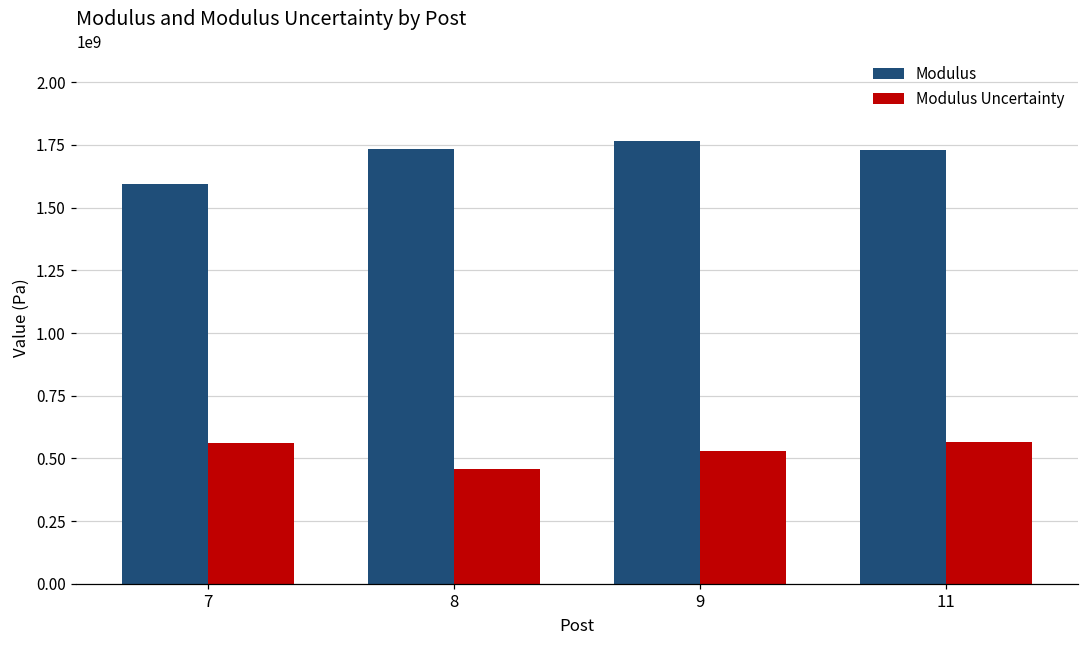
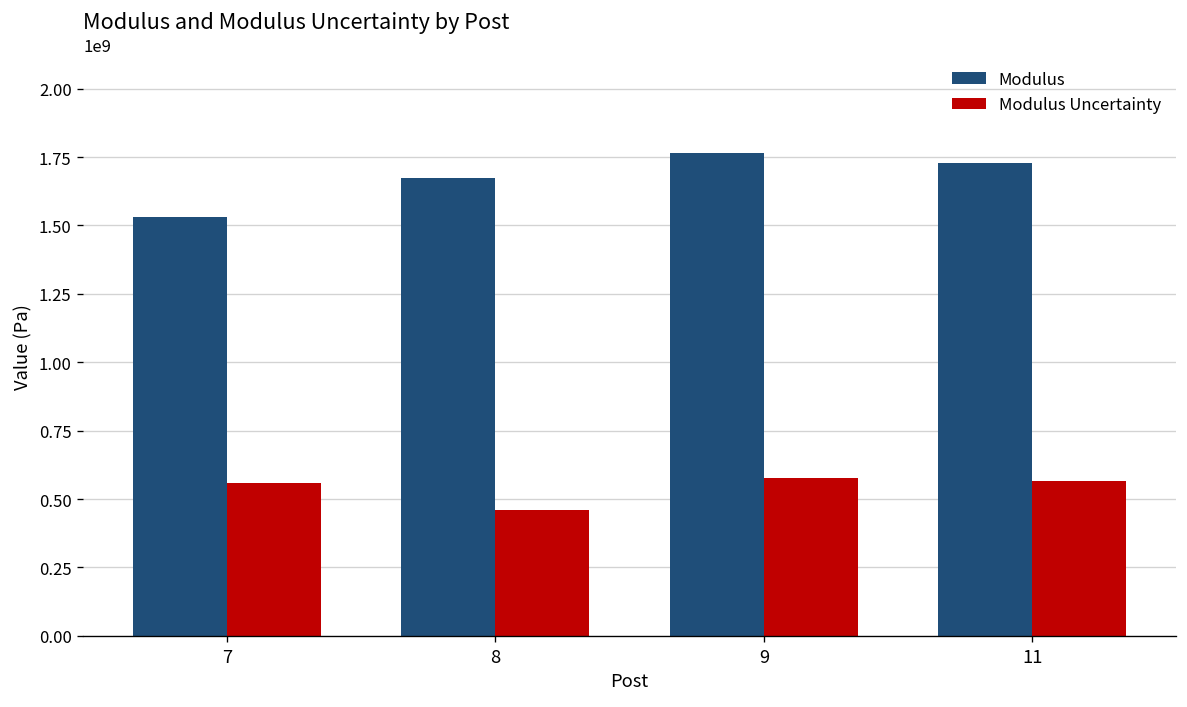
Modulus, 7: 1590000000 -> 1530000000
Modulus, 8: 1730000000 -> 1670000000
Modulus Uncertainty, 9: 530000000 -> 580000000
